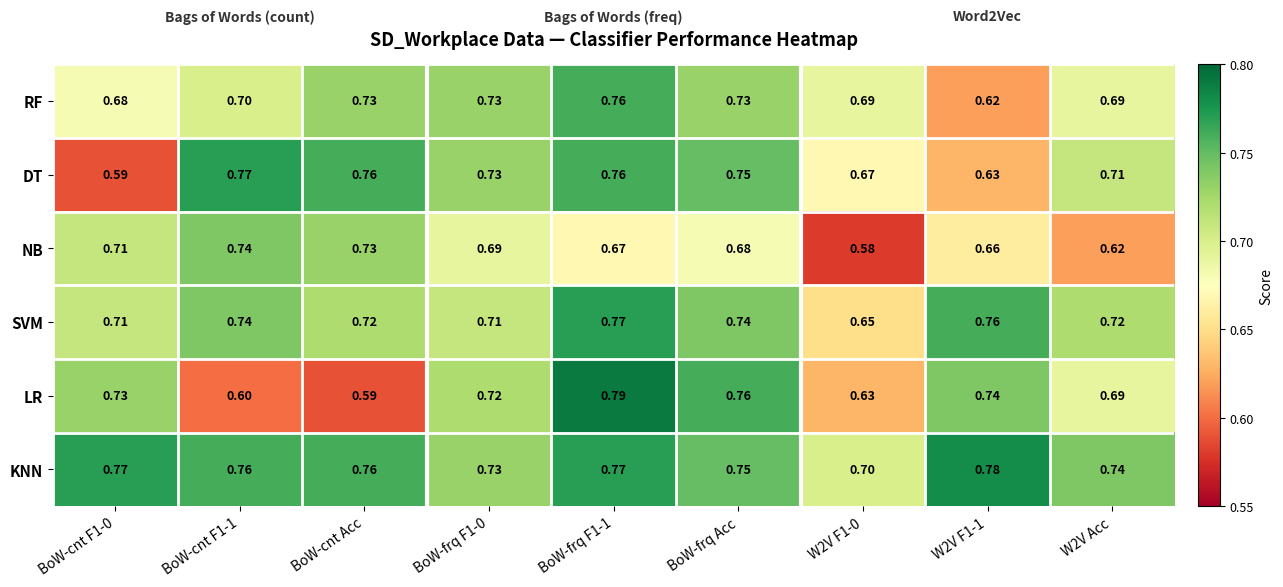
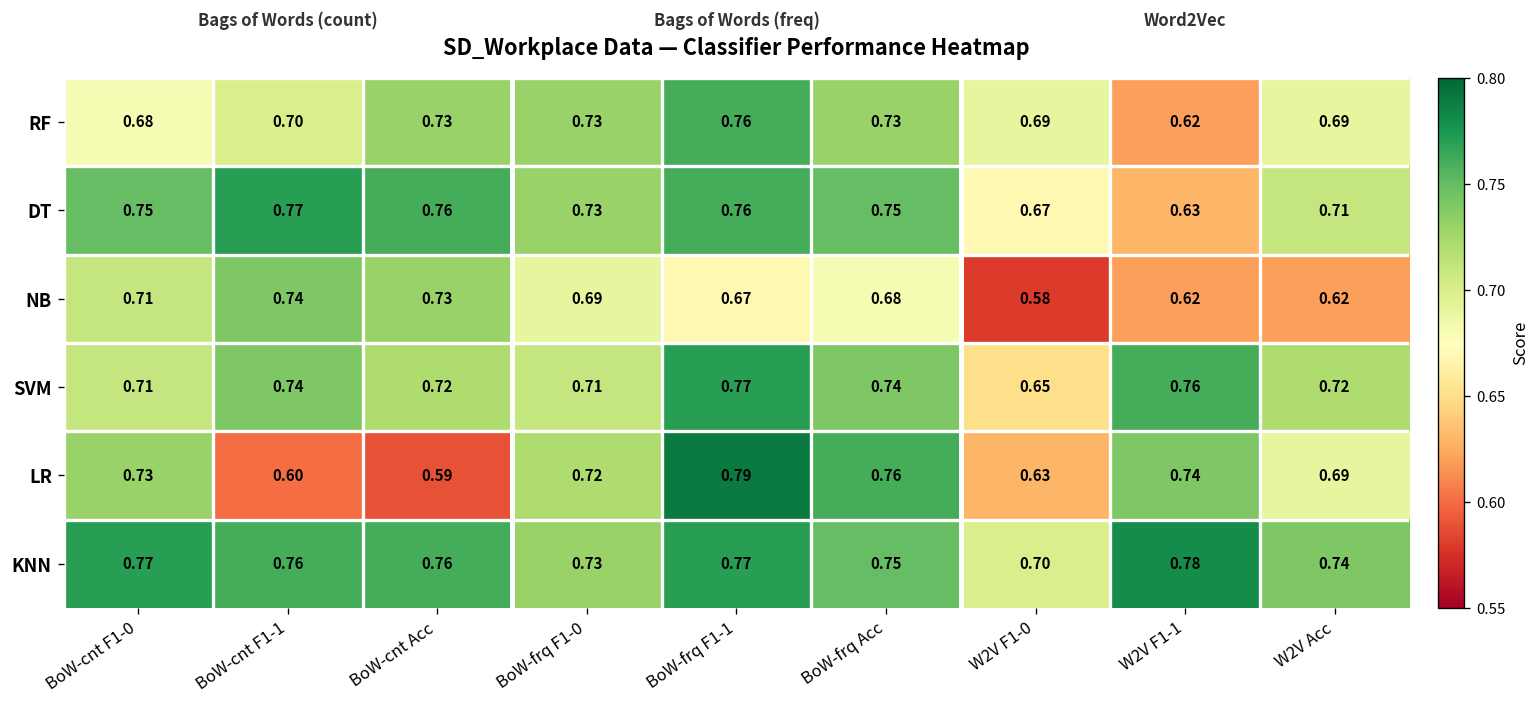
DT, BoW-cnt F1-0: 0.59 -> 0.75
NB, W2V F1-1: 0.66 -> 0.62
